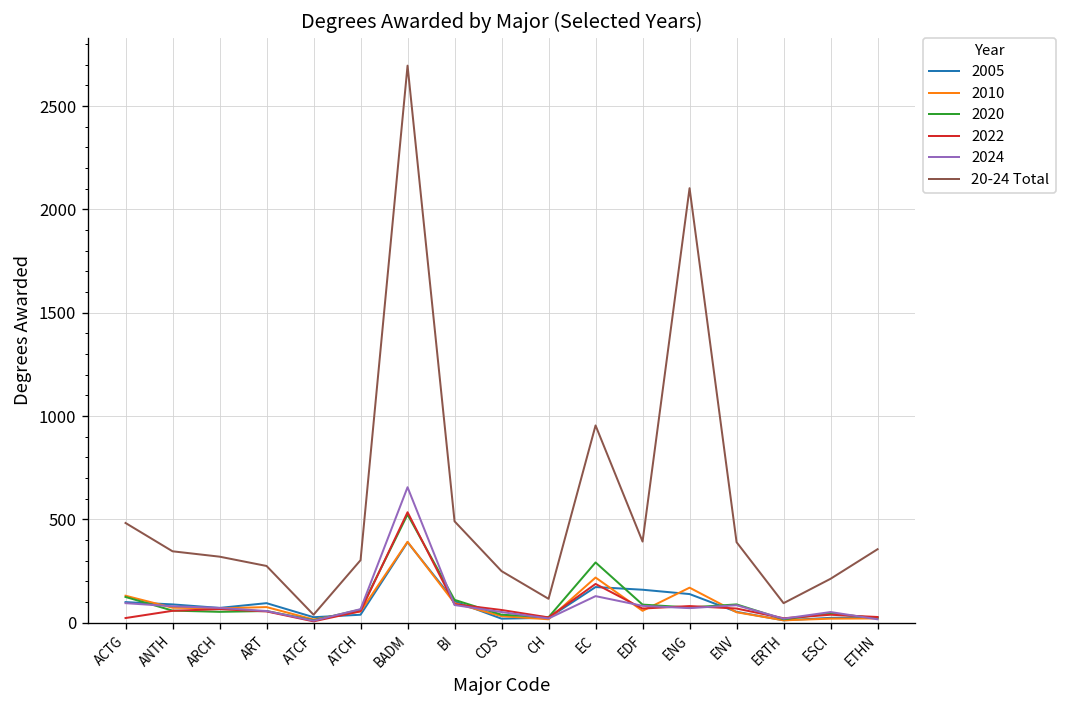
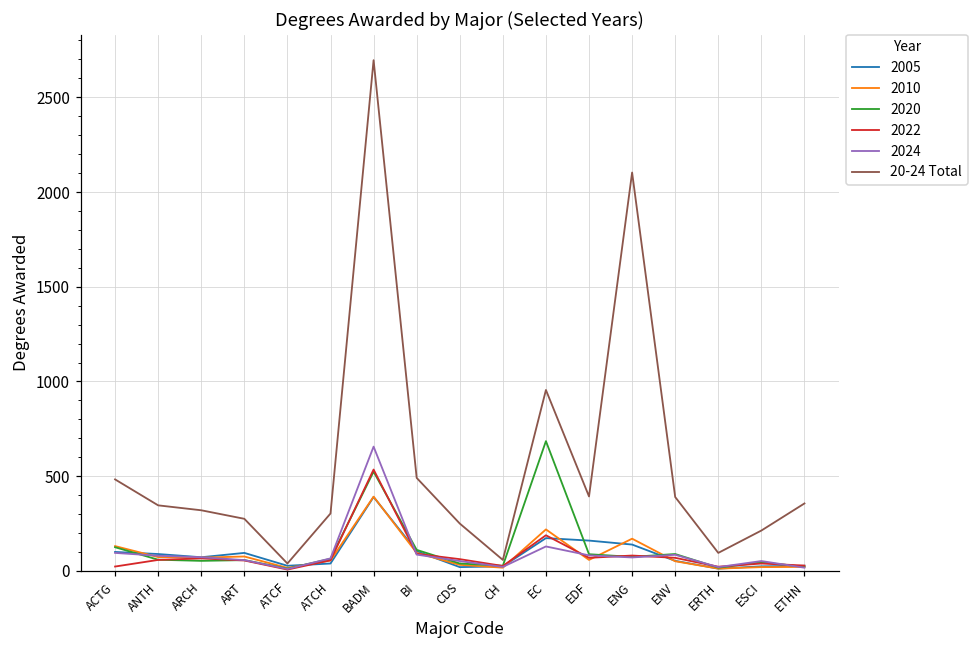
20-24 Total, CH: 120 -> 60
2020, EC: 290 -> 690
